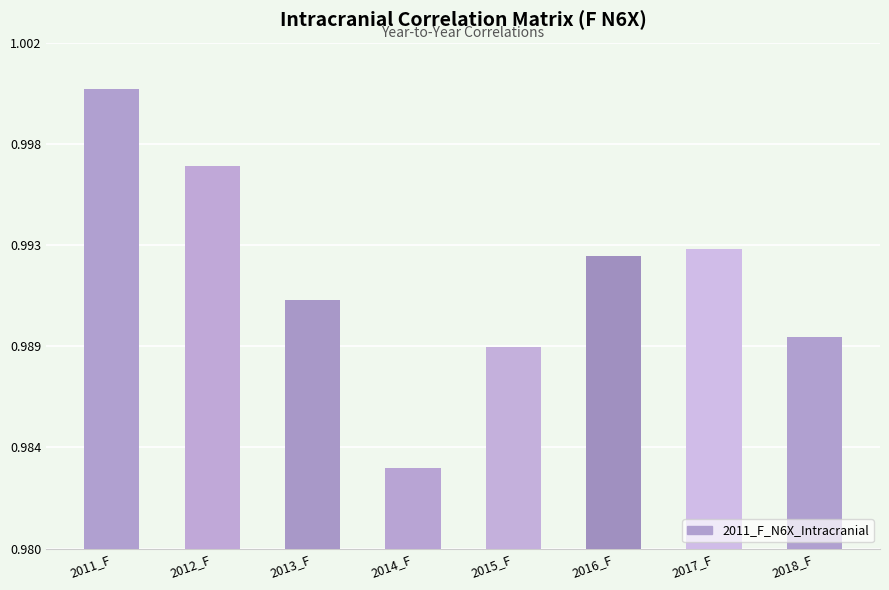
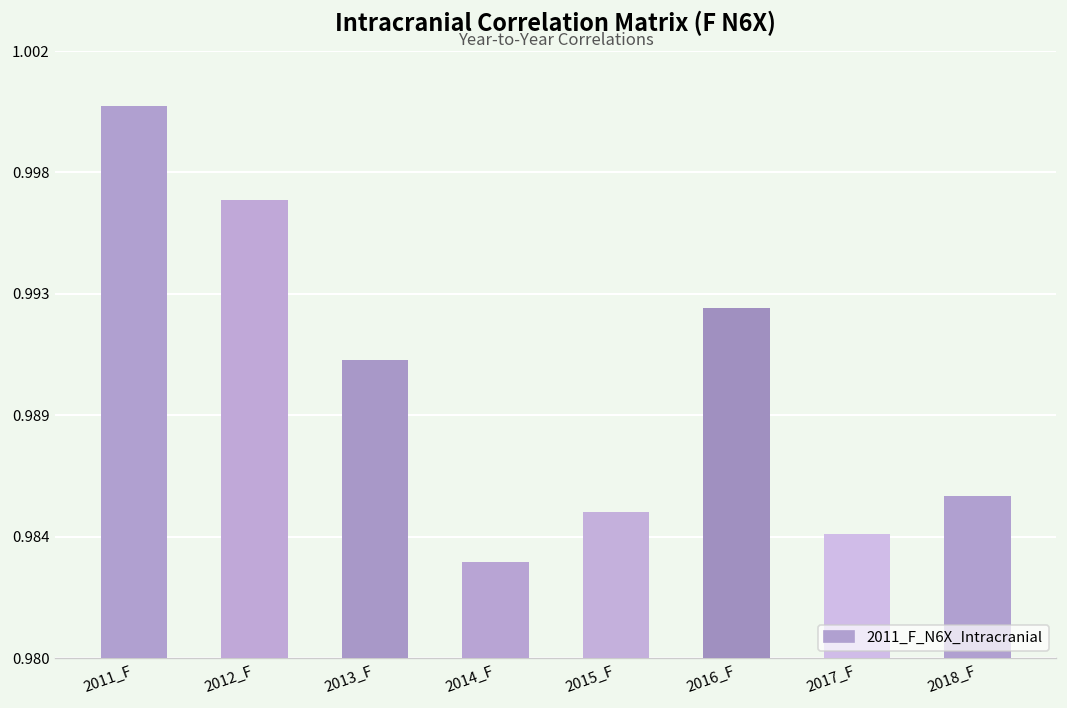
2015_F: 0.9888 -> 0.9853
2017_F: 0.9930 -> 0.9845
2018_F: 0.9892 -> 0.9859
